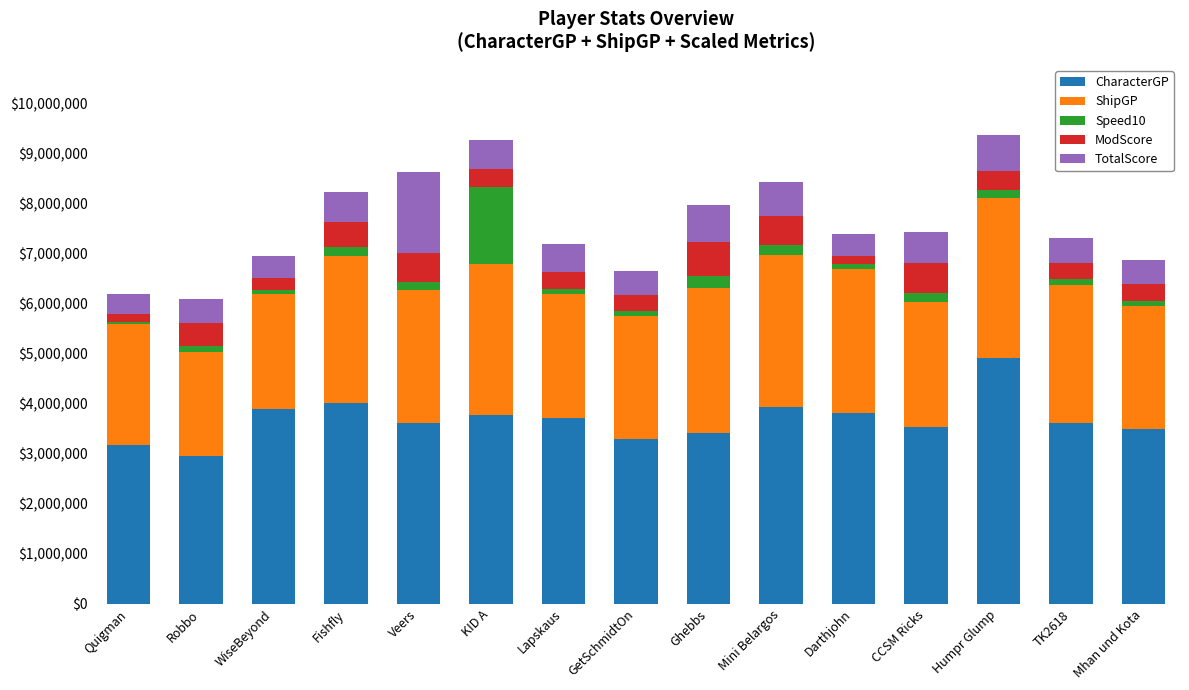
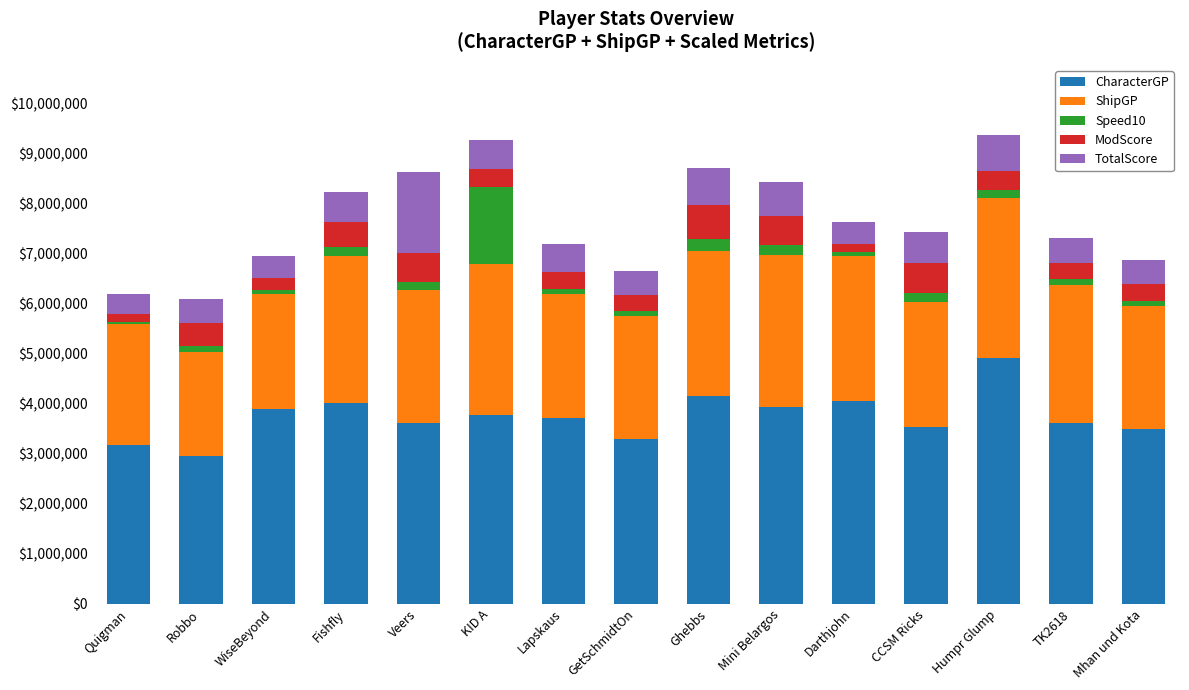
CharacterGP, Ghebbs: $3,400,000 -> $4,200,000
CharacterGP, Darthjohn: $3,800,000 -> $4,100,000
